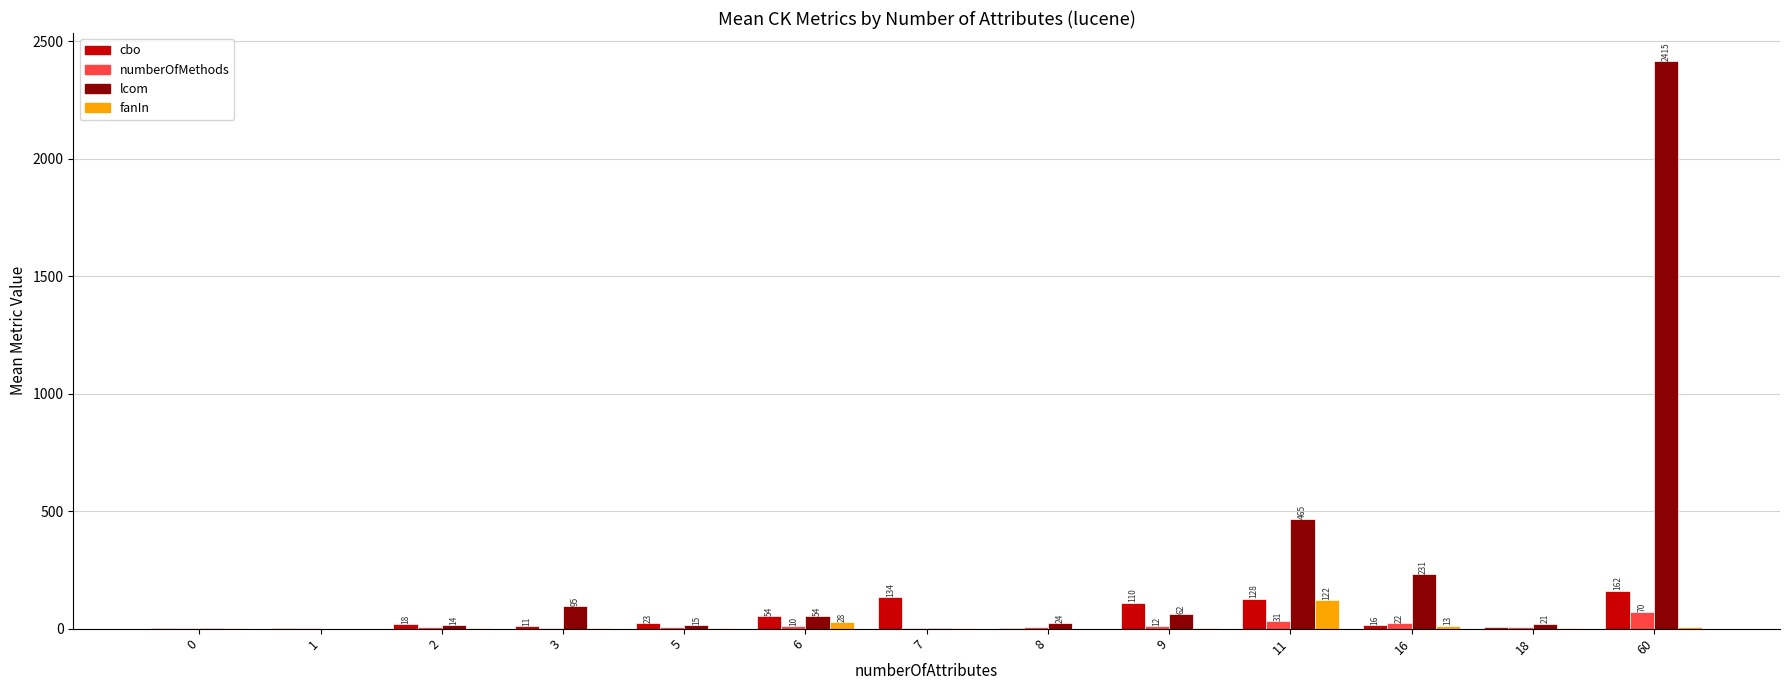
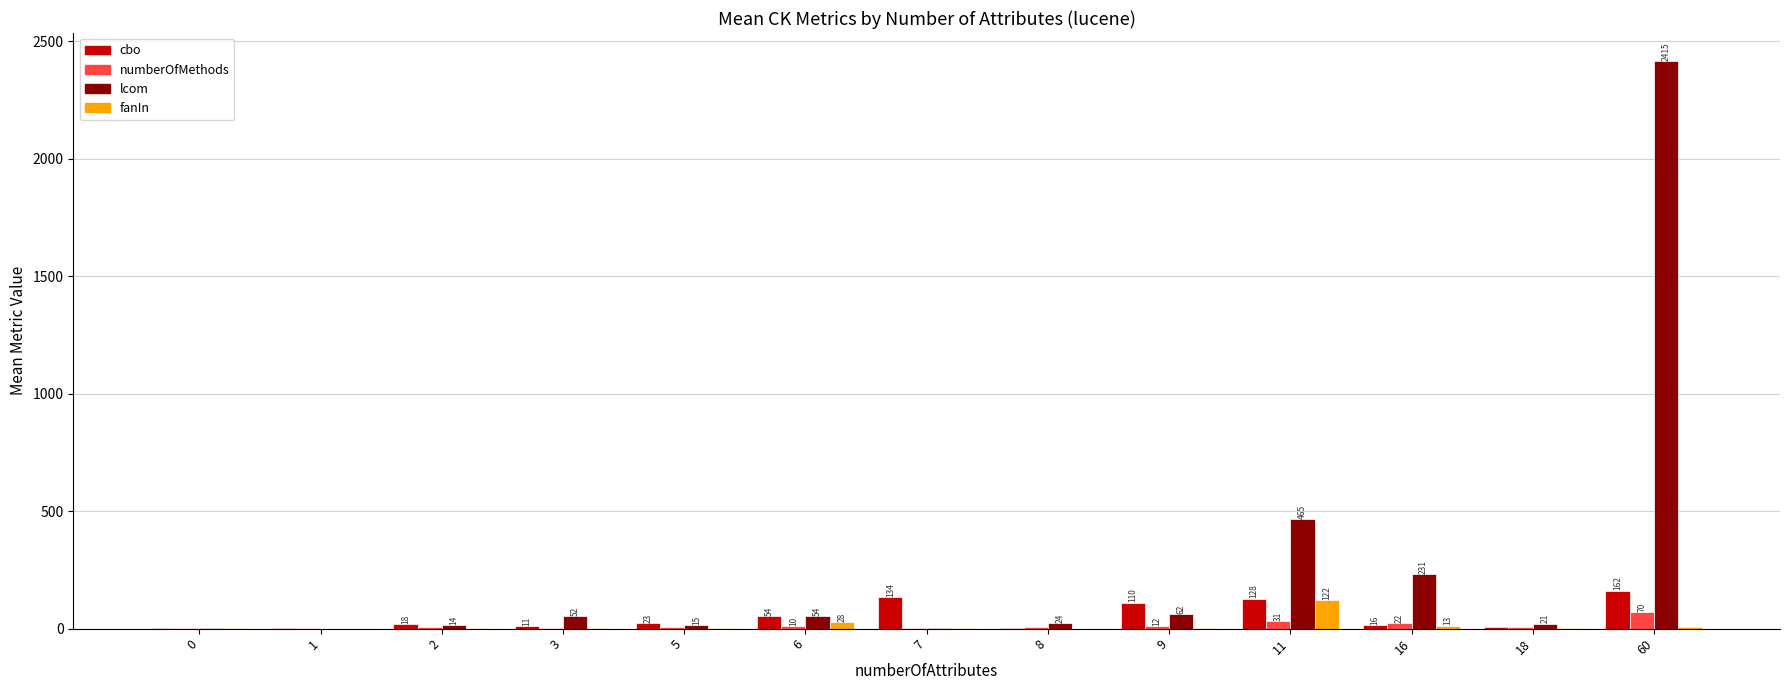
lcom, 3: 95 -> 52
